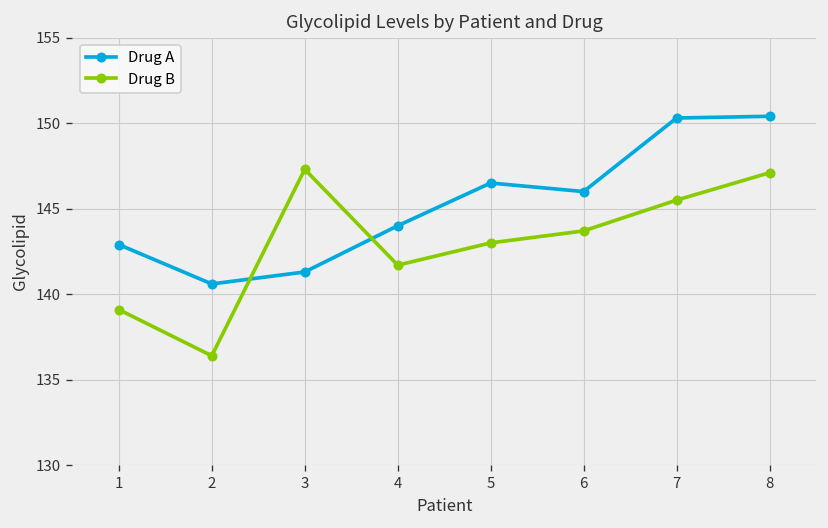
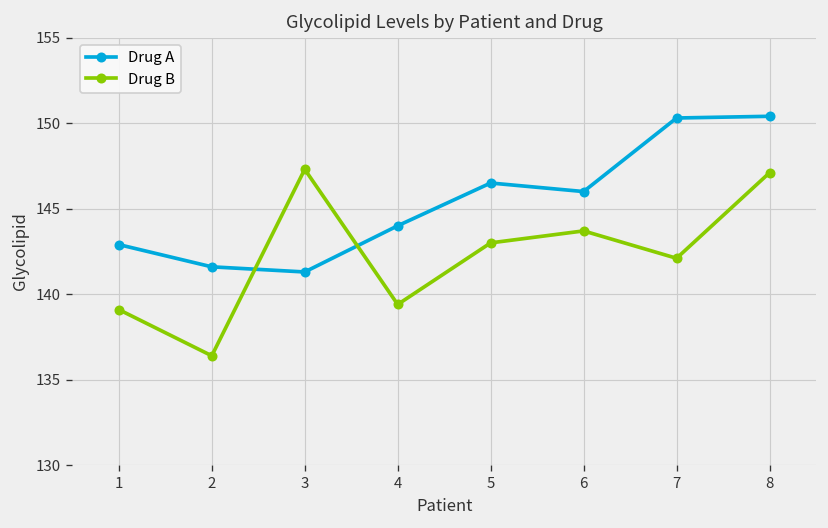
Drug A, 2: 140.6 -> 141.6
Drug B, 4: 141.7 -> 139.4
Drug B, 7: 145.5 -> 142.1
